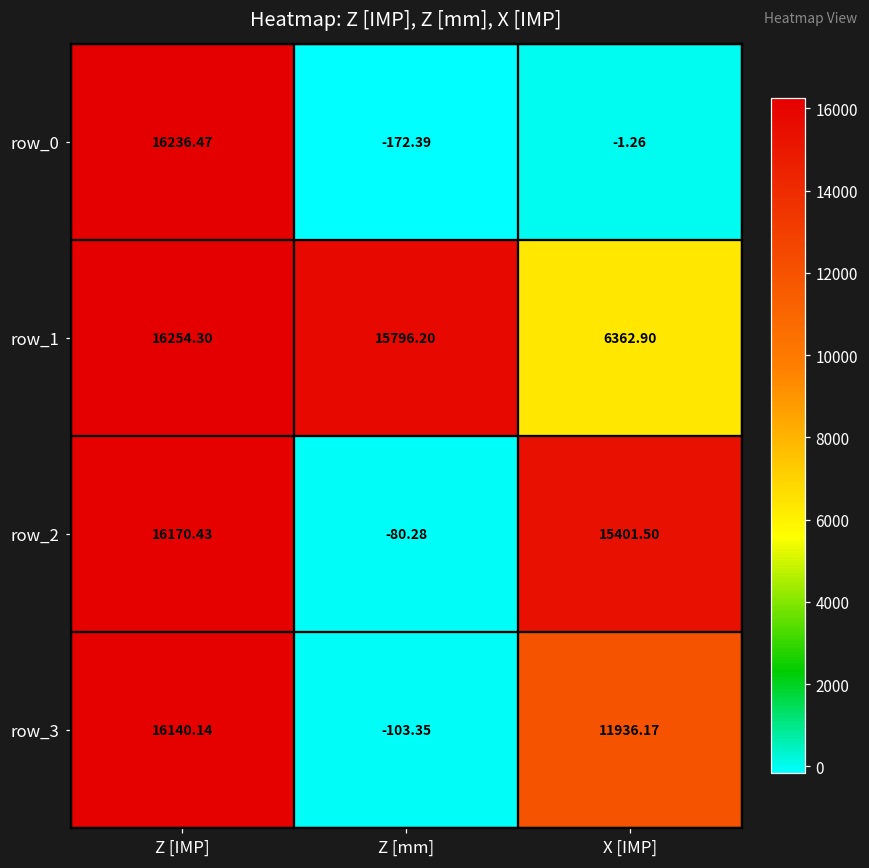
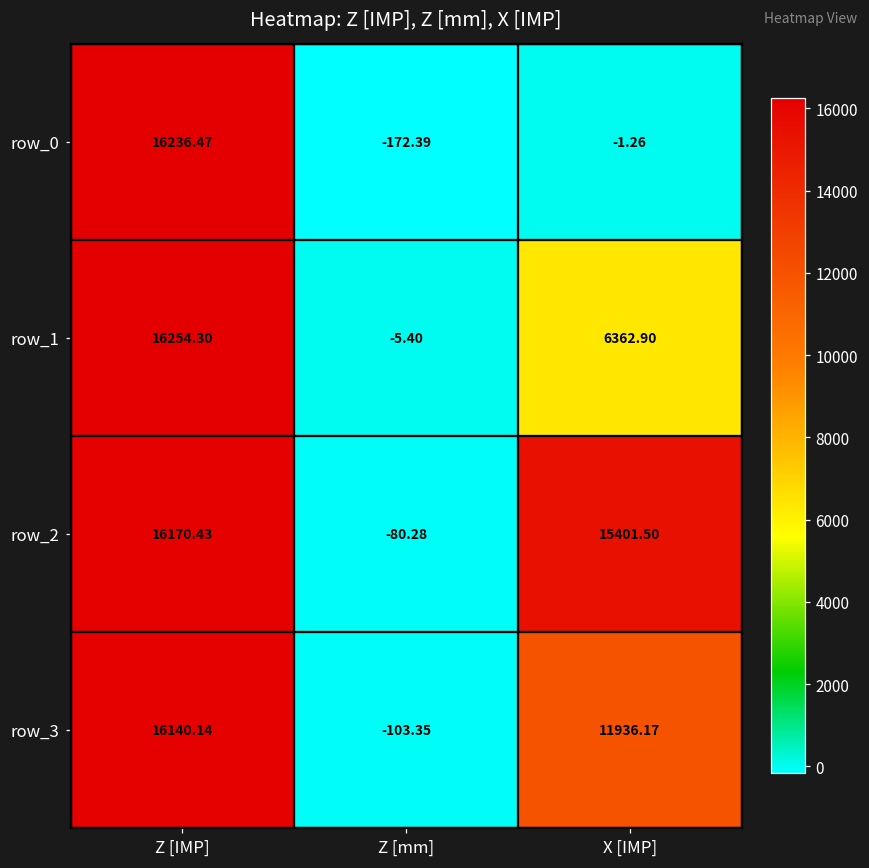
row_1, Z [mm]: 15796.20 -> -5.40
